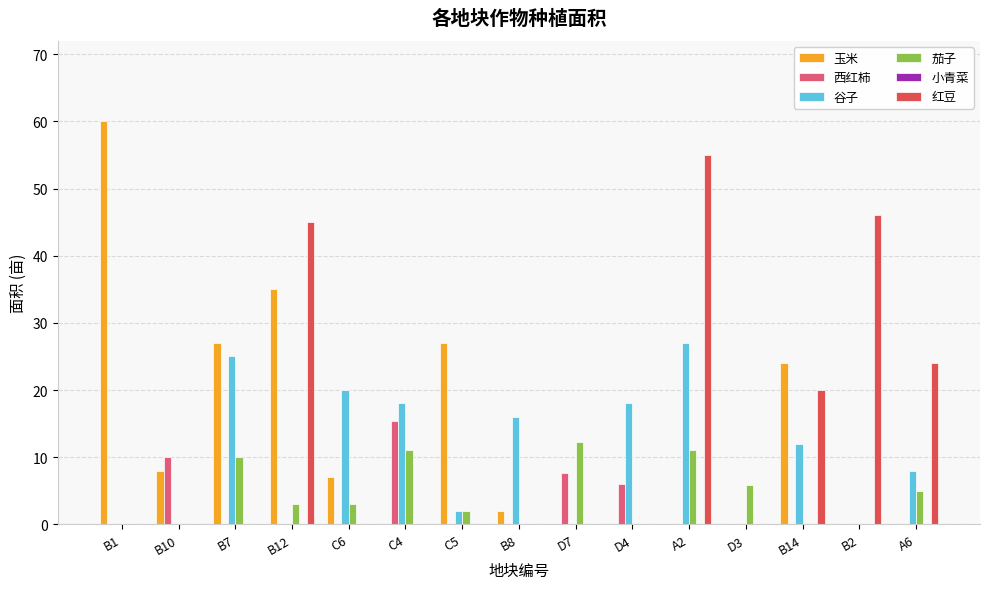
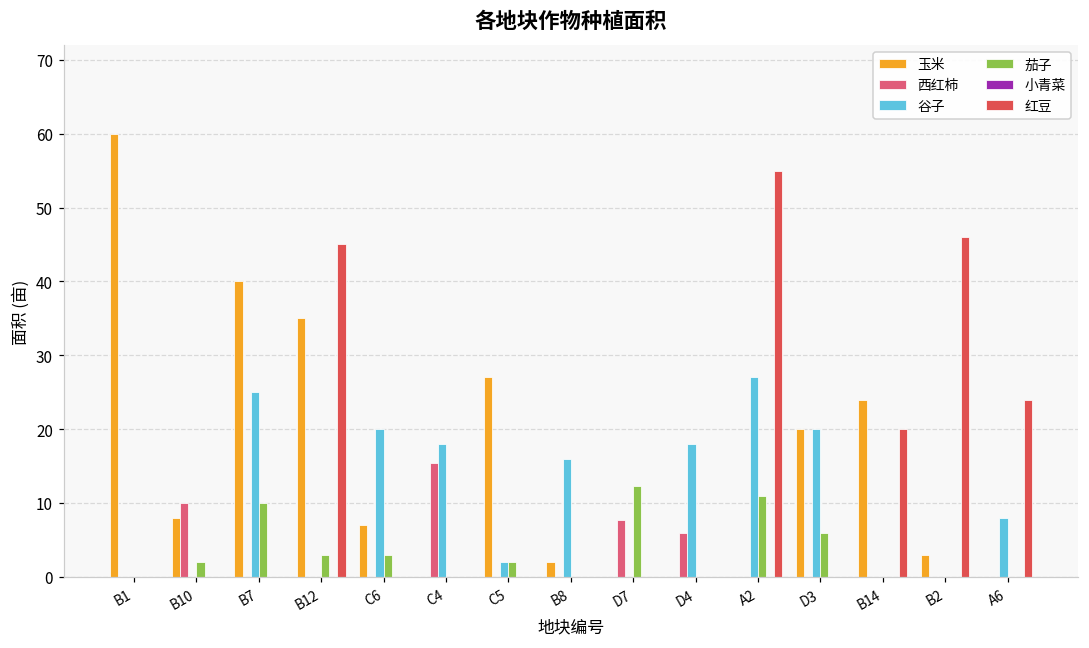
茄子, B10: 0 -> 2
玉米, B7: 27 -> 40
茄子, C4: 11 -> 0
玉米, D3: 0 -> 20
谷子, D3: 0 -> 20
谷子, B14: 12 -> 0
玉米, B2: 0 -> 3
茄子, A6: 5 -> 0
